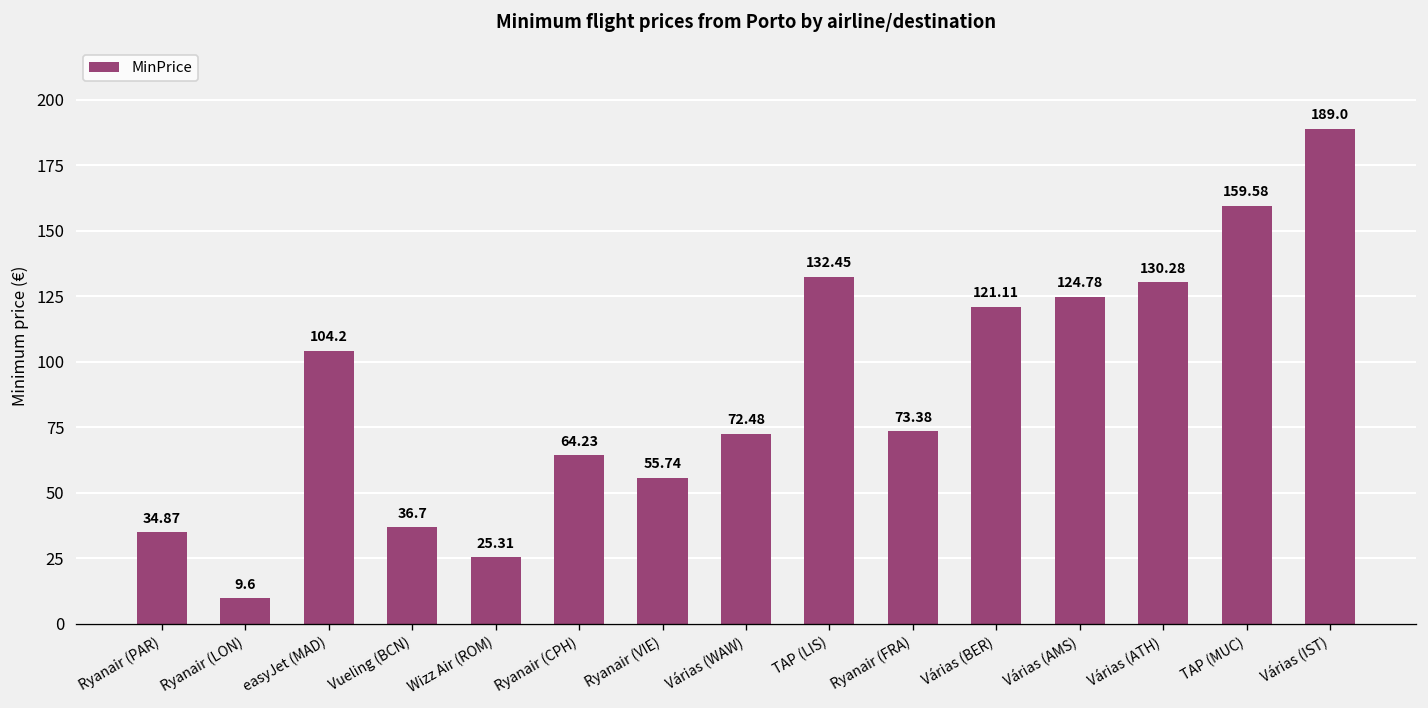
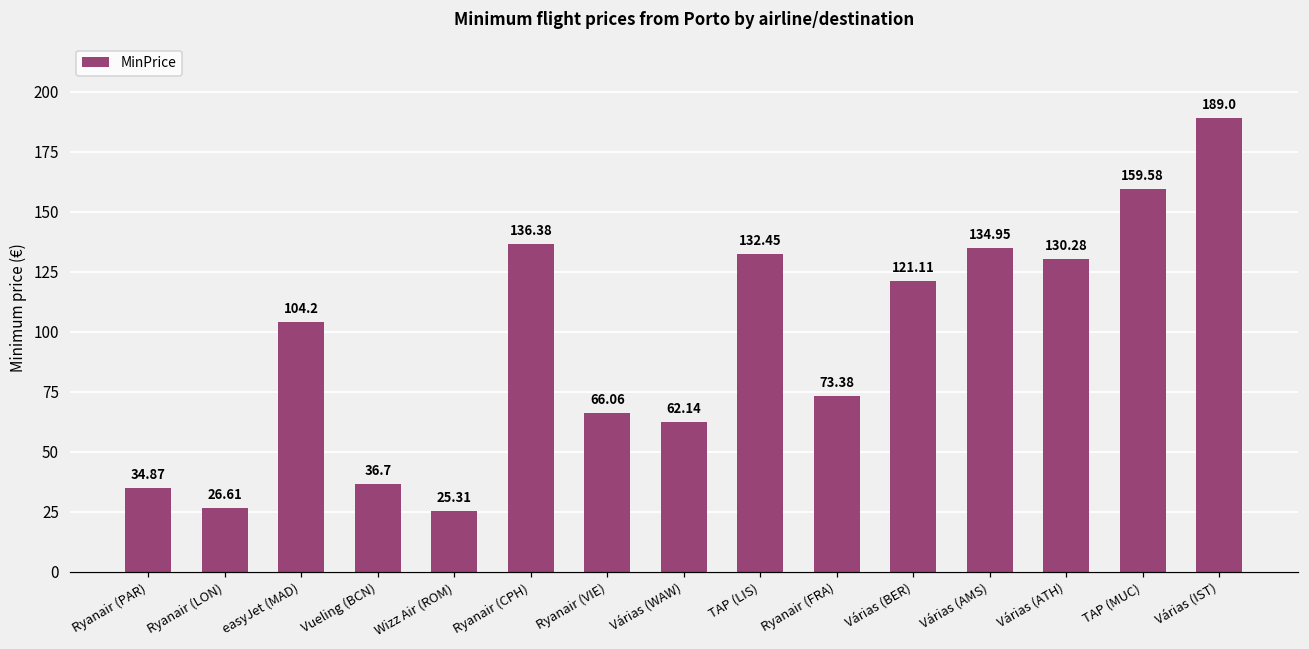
Ryanair (LON): 9.6 -> 26.61
Ryanair (CPH): 64.23 -> 136.38
Ryanair (VIE): 55.74 -> 66.06
Várias (WAW): 72.48 -> 62.14
Várias (AMS): 124.78 -> 134.95
